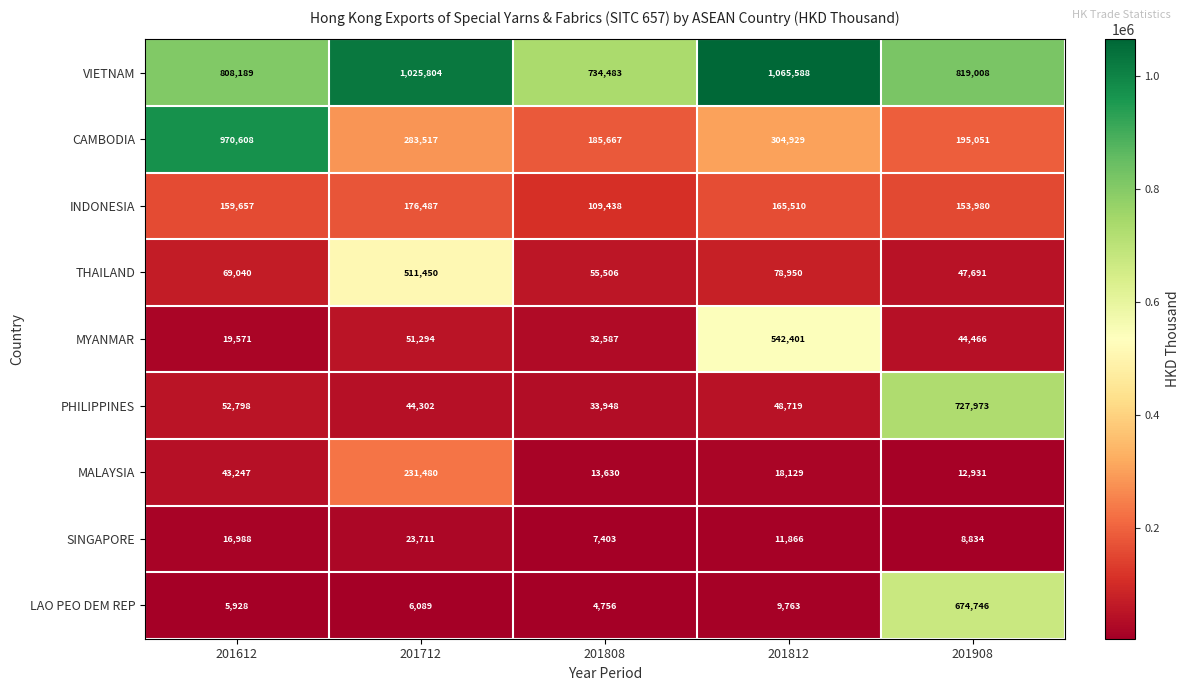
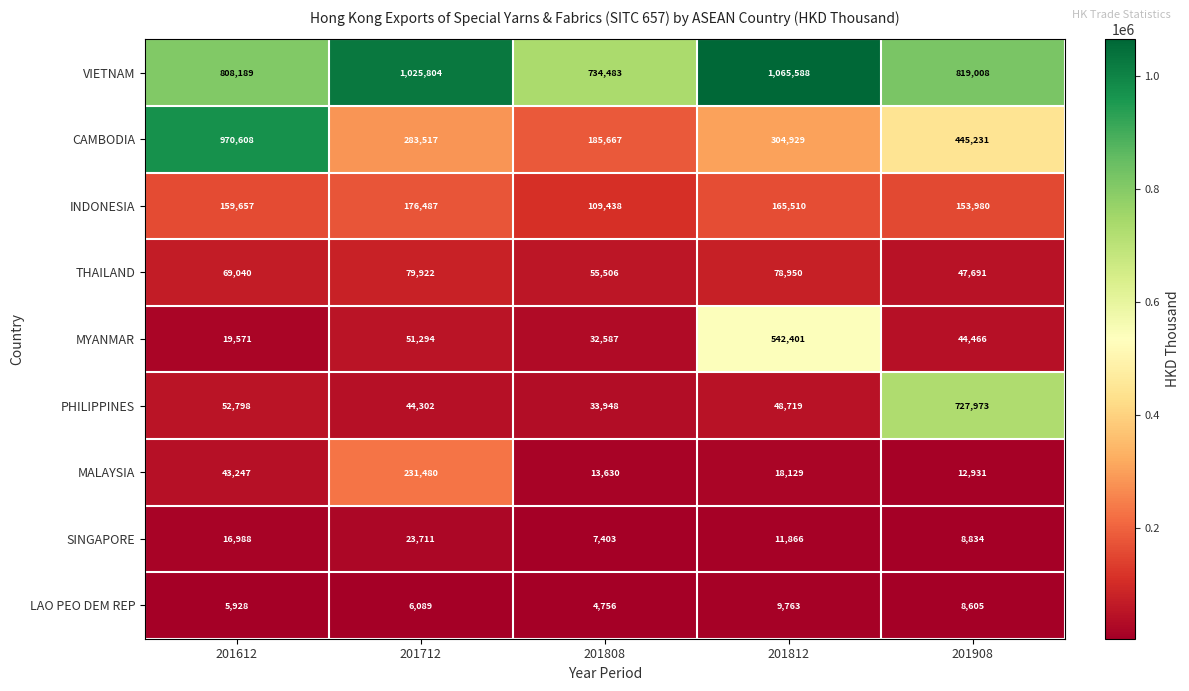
CAMBODIA, 201908: 195,051 -> 445,231
THAILAND, 201712: 511,450 -> 79,922
LAO PEO DEM REP, 201908: 674,746 -> 8,605
